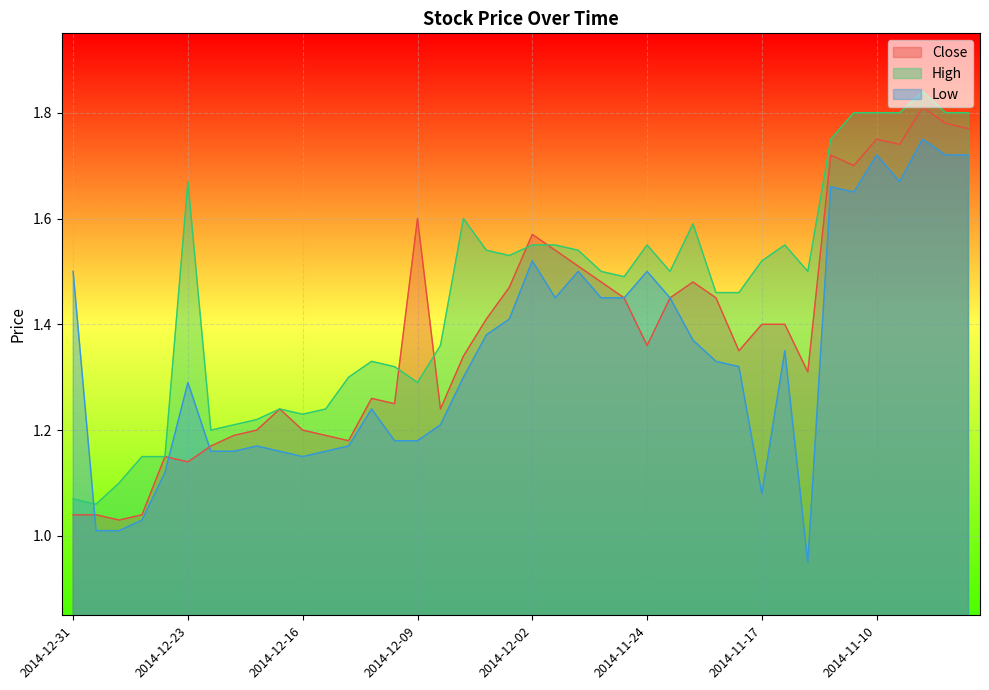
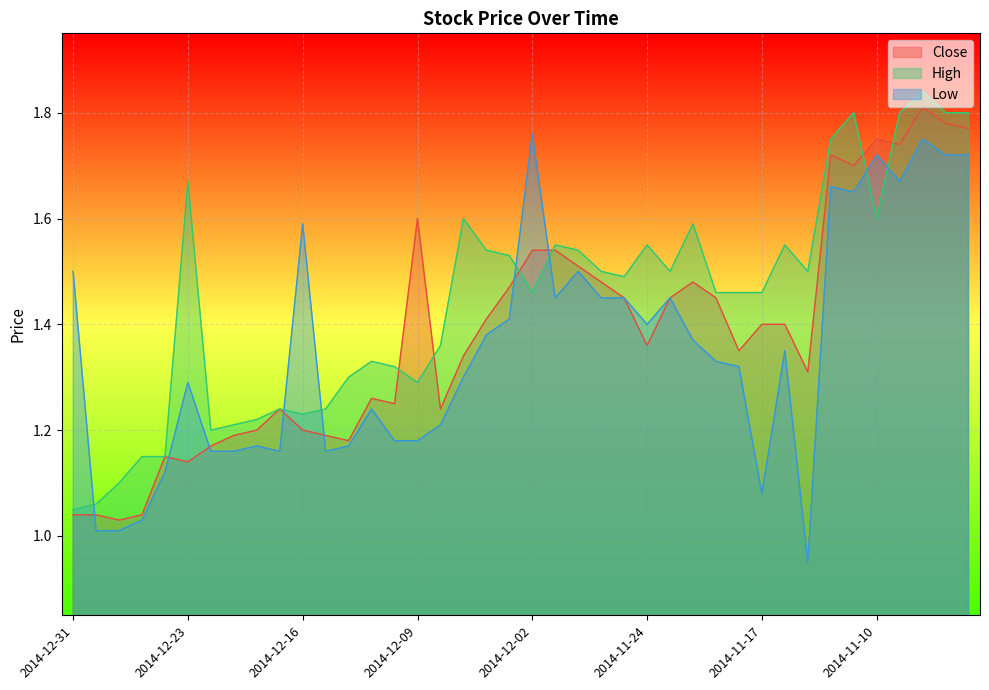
High, 2014-12-31: 1.07 -> 1.05
Low, 2014-12-16: 1.15 -> 1.59
Close, 2014-12-02: 1.57 -> 1.54
High, 2014-12-02: 1.55 -> 1.46
Low, 2014-12-02: 1.52 -> 1.76
Low, 2014-11-24: 1.5 -> 1.4
High, 2014-11-17: 1.52 -> 1.46
High, 2014-11-10: 1.8 -> 1.6
